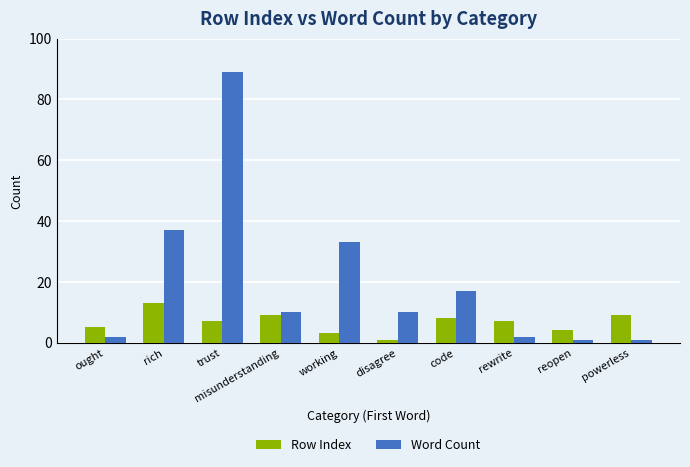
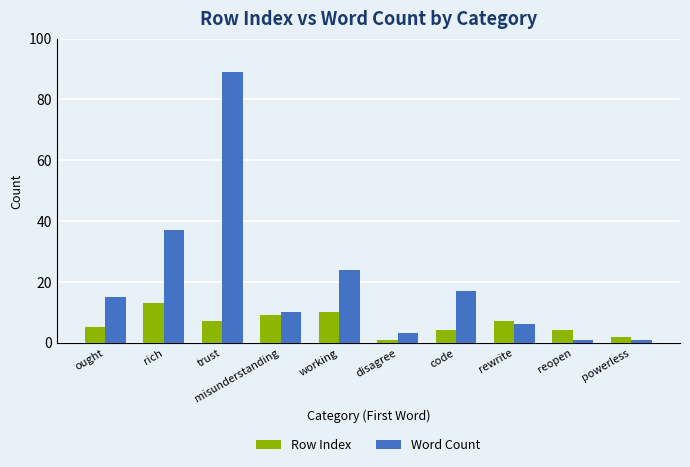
Word Count, ought: 2 -> 15
Row Index, working: 3 -> 10
Word Count, working: 33 -> 24
Word Count, disagree: 10 -> 3
Row Index, code: 8 -> 4
Word Count, rewrite: 2 -> 6
Row Index, powerless: 9 -> 2
